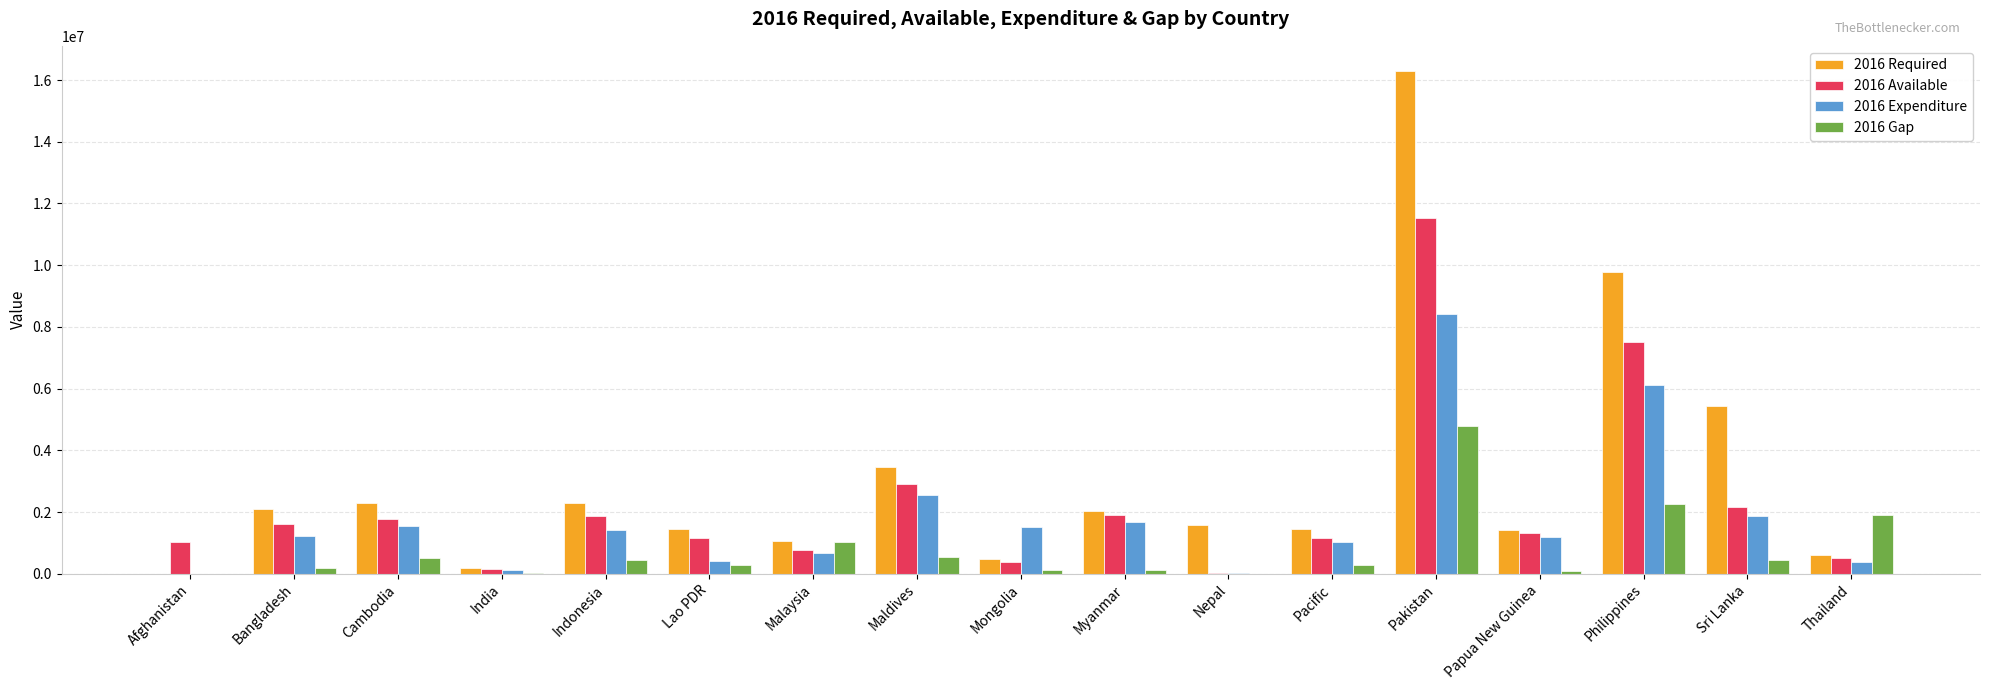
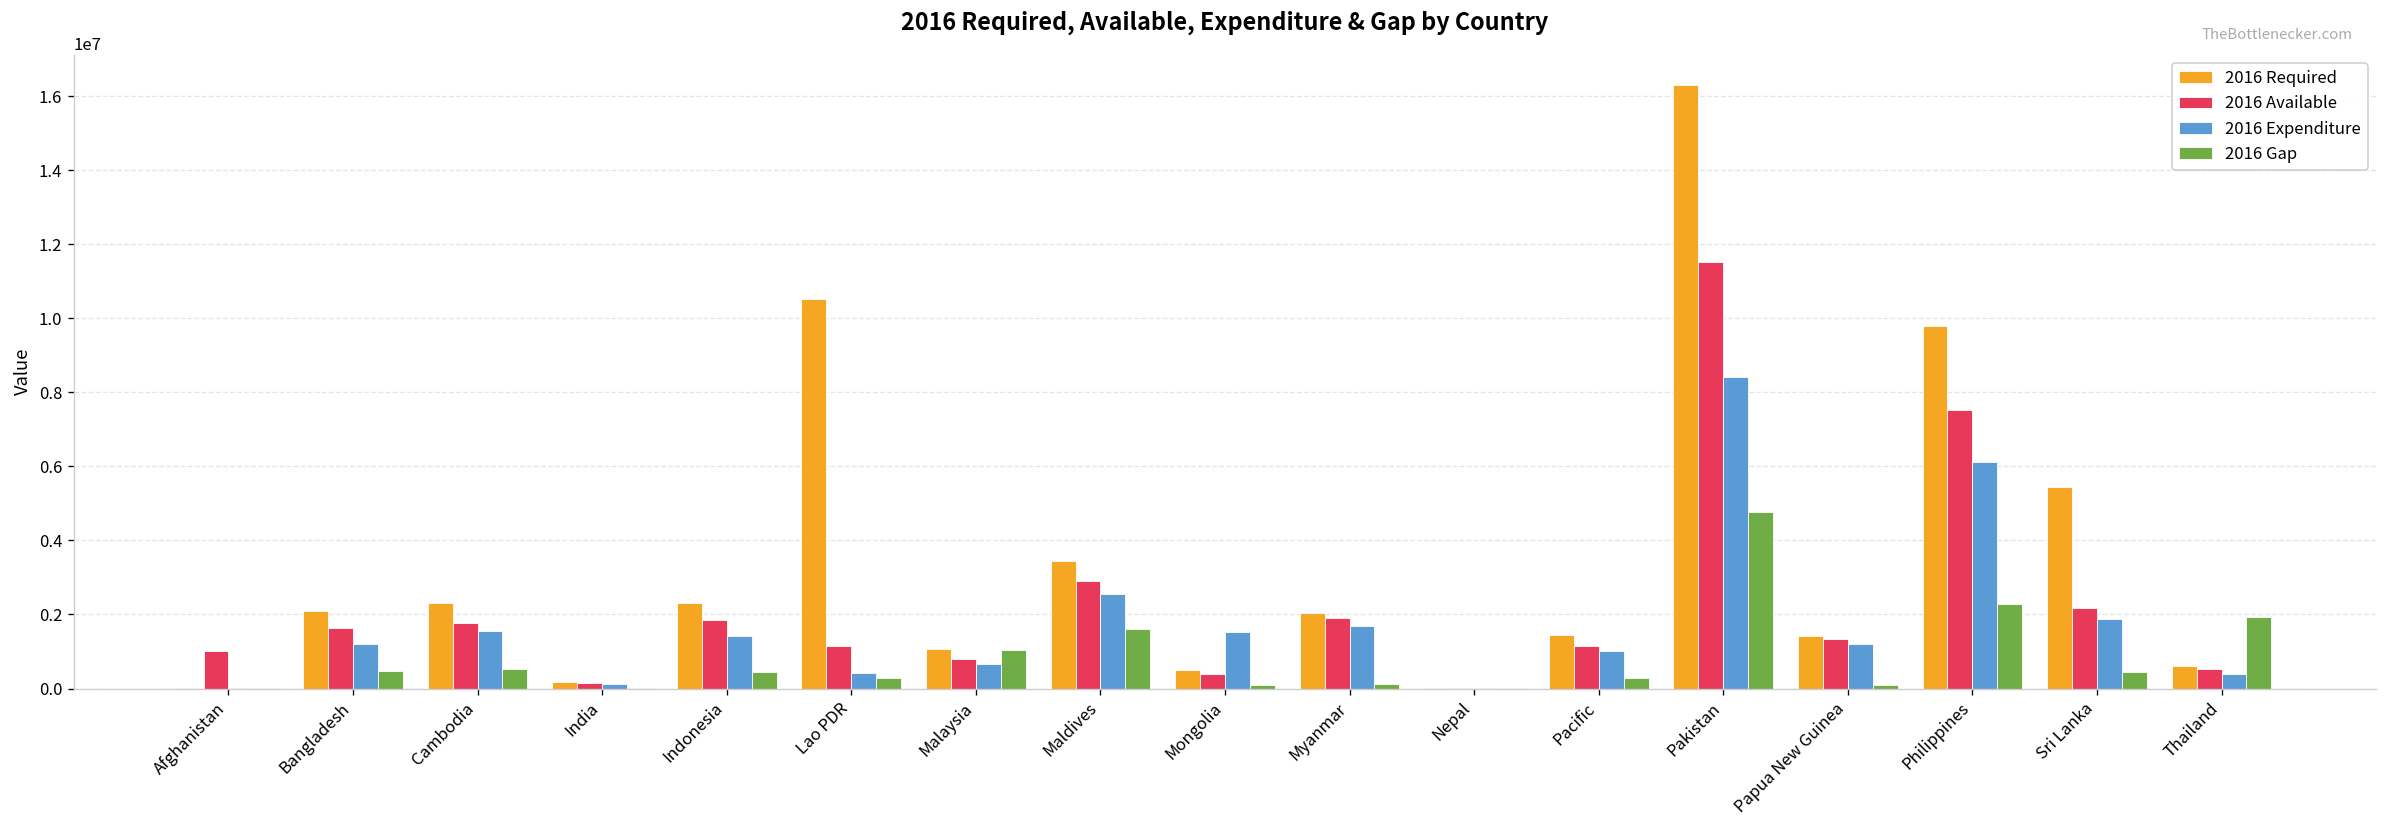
2016 Gap, Bangladesh: 200000 -> 500000
2016 Required, Lao PDR: 1400000 -> 10500000
2016 Gap, Maldives: 500000 -> 1600000
2016 Required, Nepal: 1600000 -> 0
